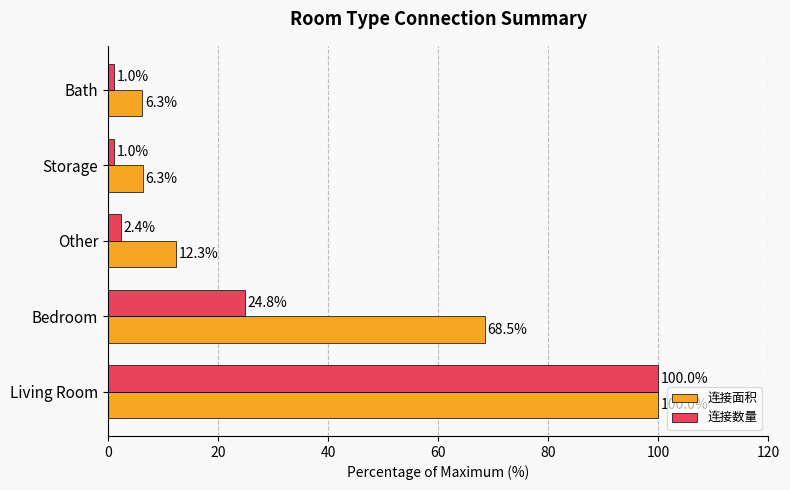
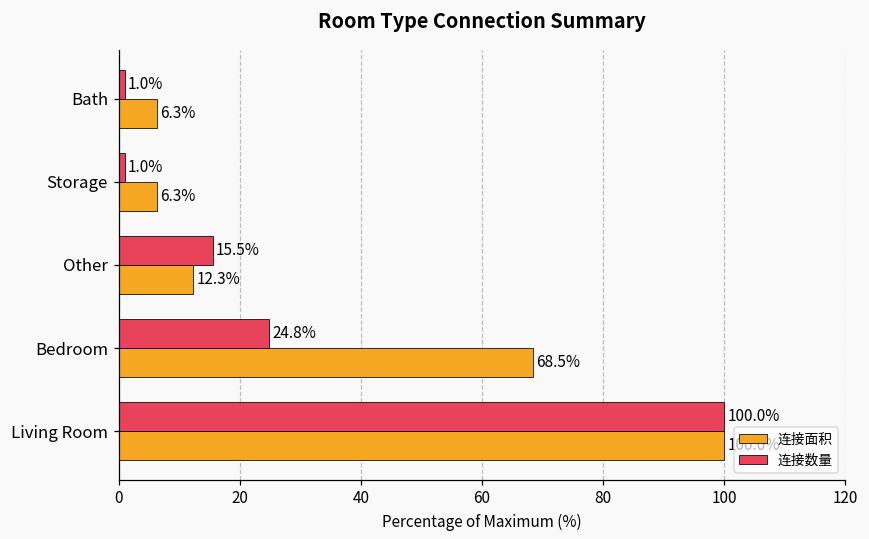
连接数量, Other: 2.4% -> 15.5%
